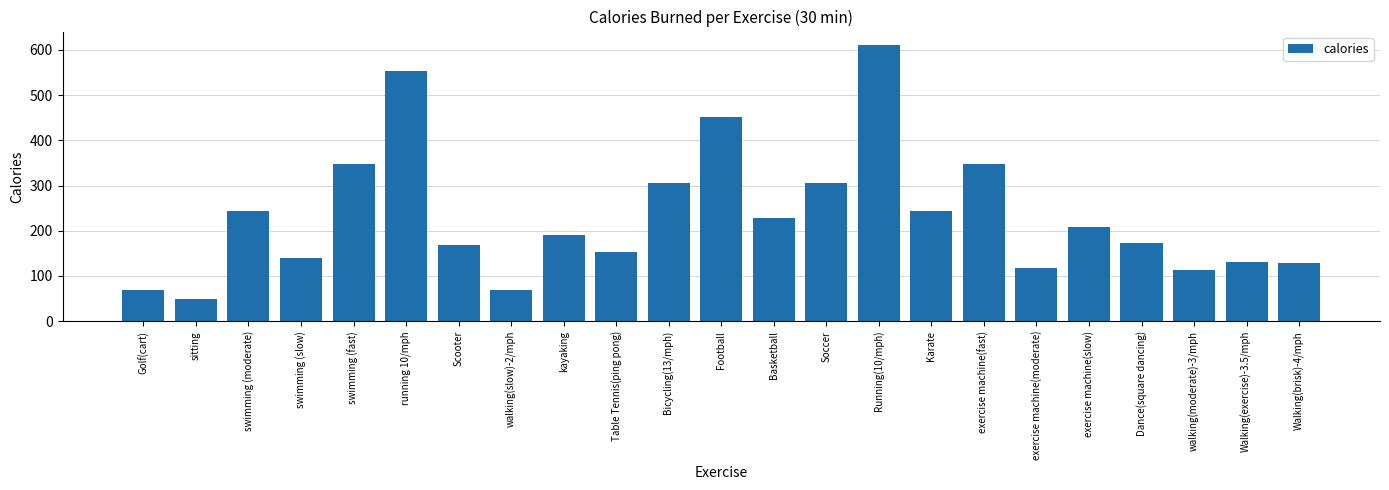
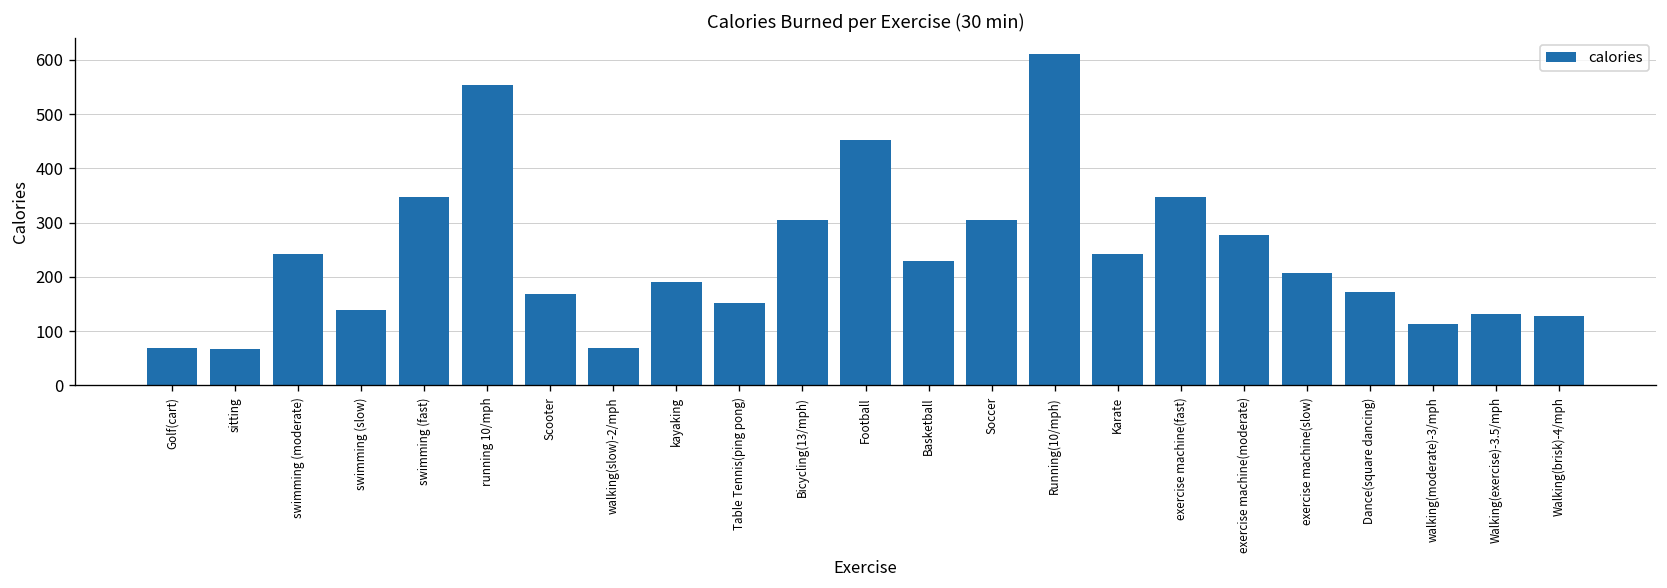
sitting: 50 -> 70
exercise machine(moderate): 120 -> 280
